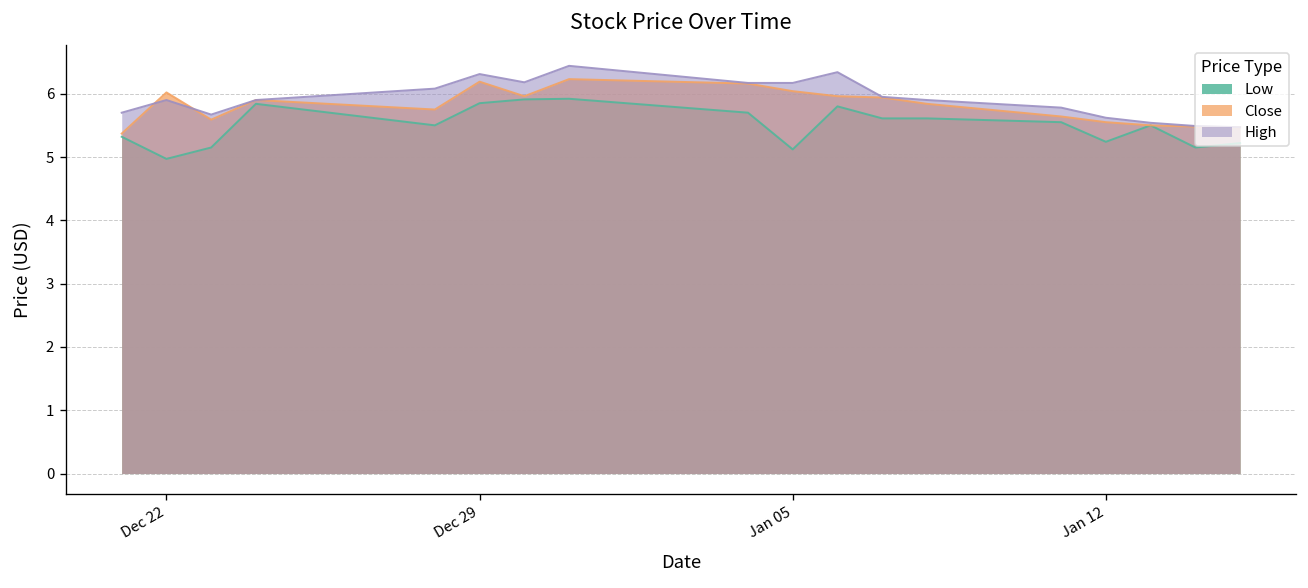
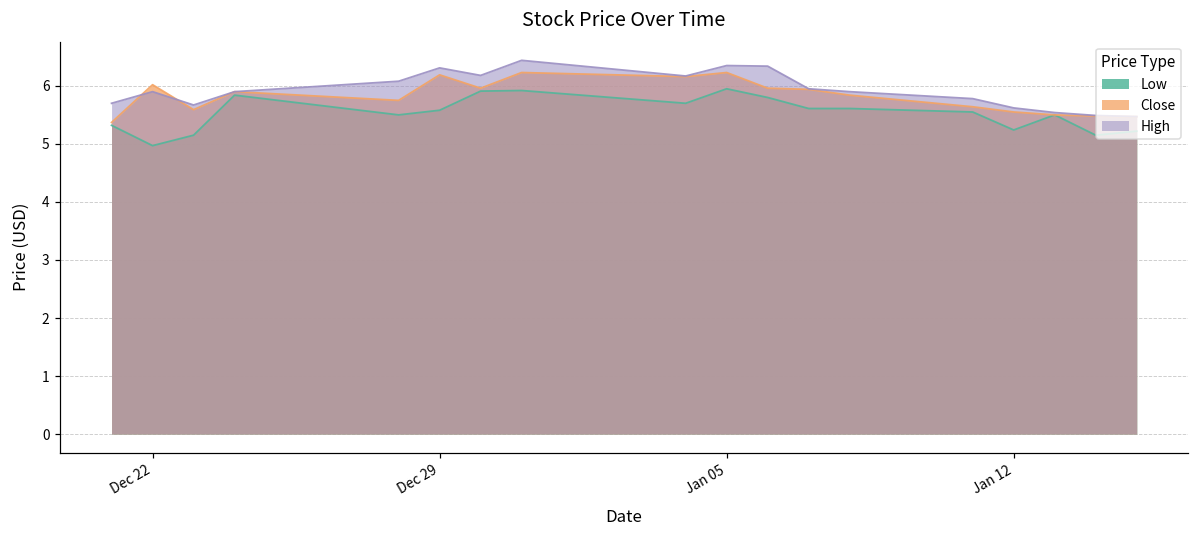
Low, Dec 29: 5.9 -> 5.6
Low, Jan 05: 5.1 -> 6.0
Close, Jan 05: 6.0 -> 6.2
High, Jan 05: 6.2 -> 6.4
